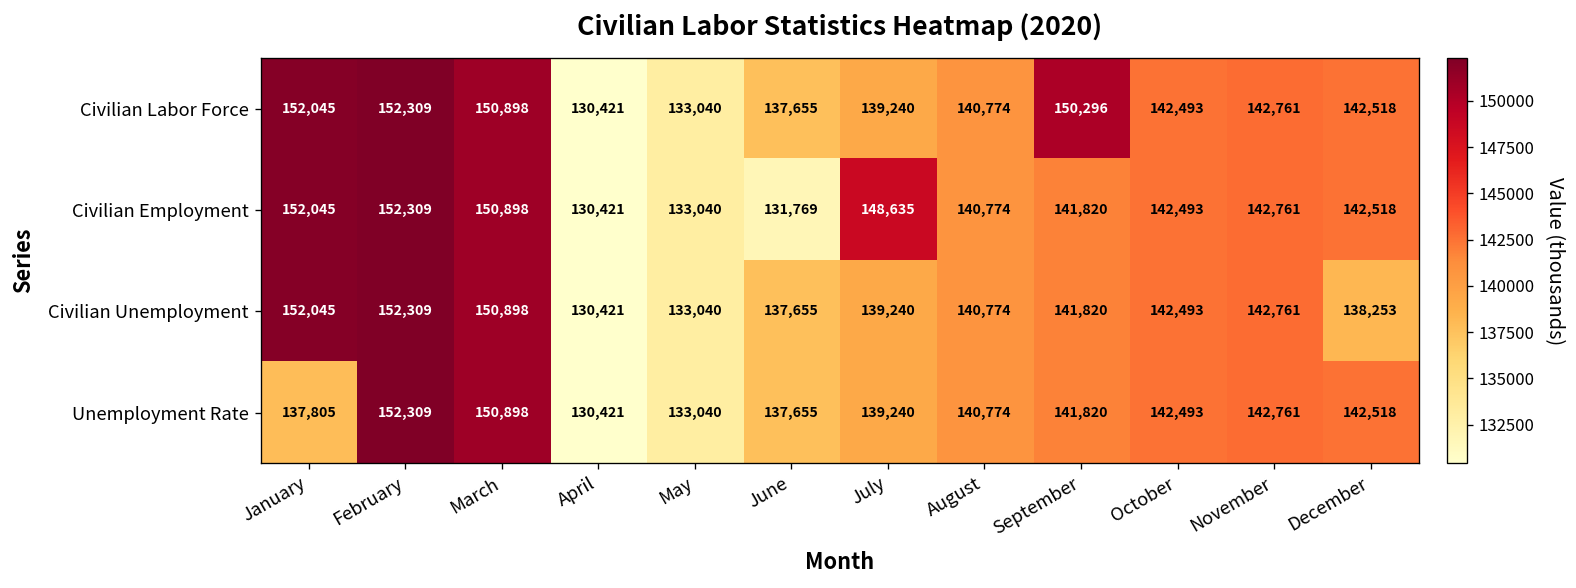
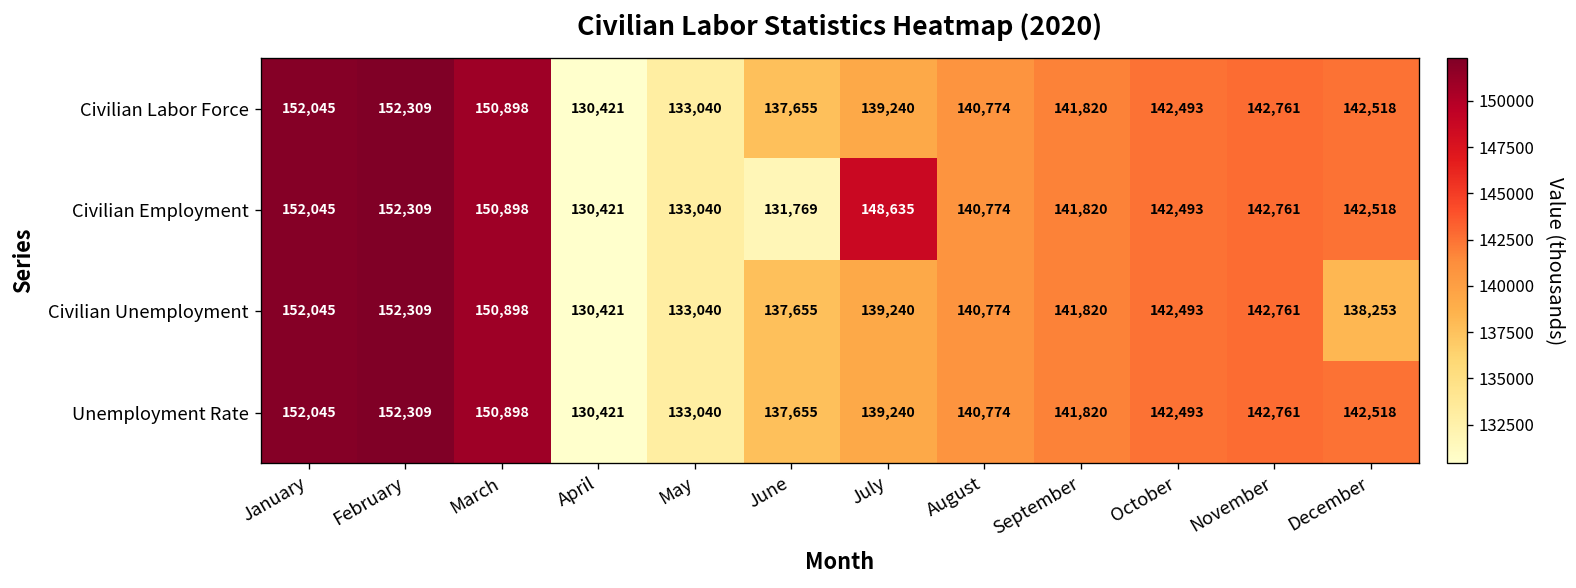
Civilian Labor Force, September: 150,296 -> 141,820
Unemployment Rate, January: 137,805 -> 152,045
